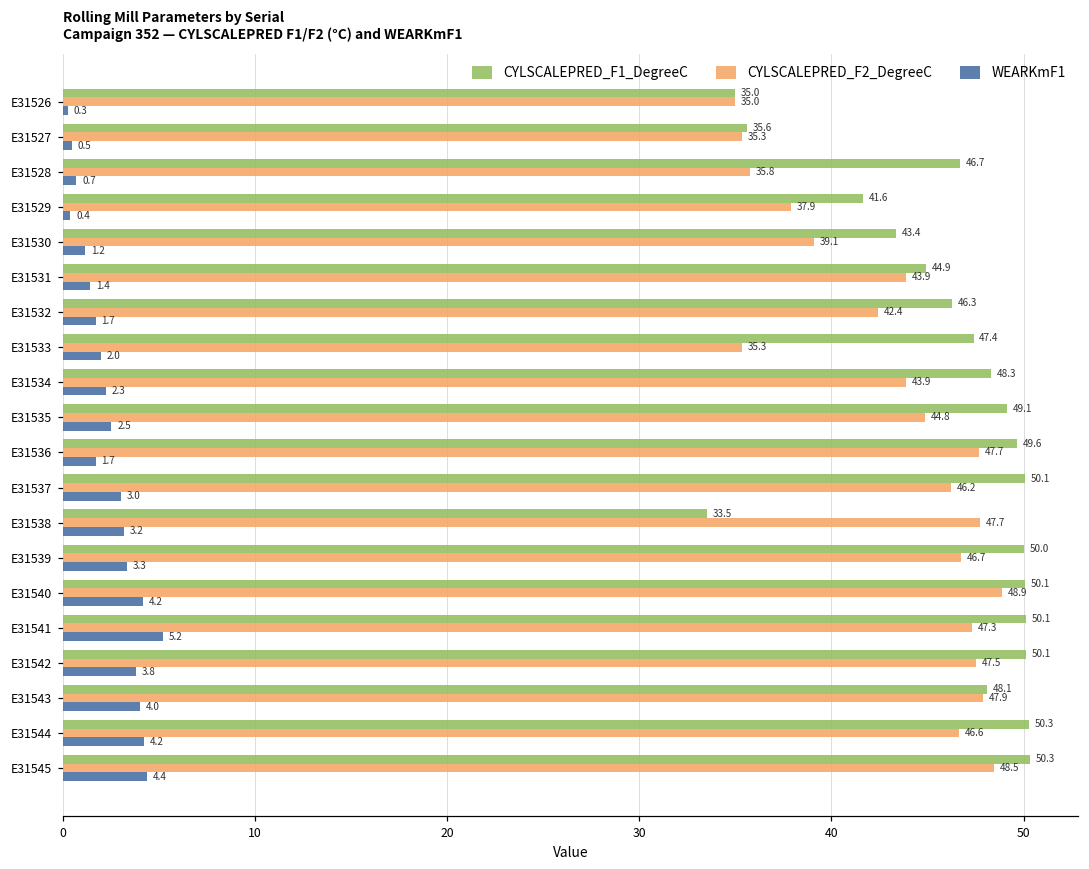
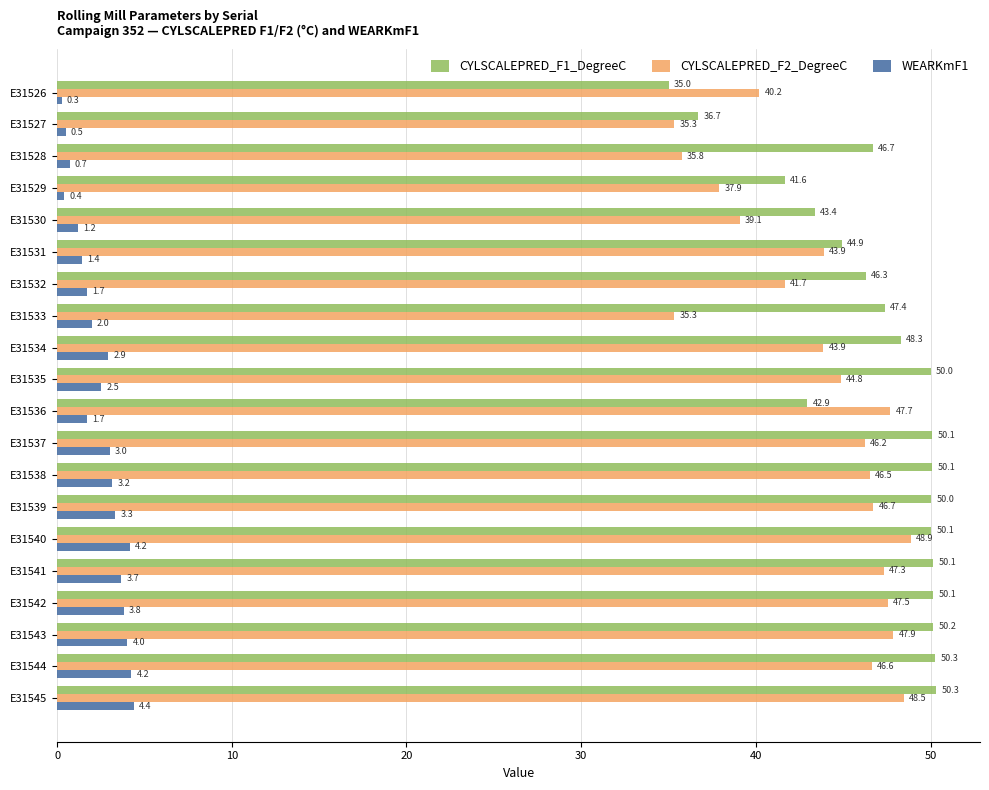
CYLSCALEPRED_F2_DegreeC, E31526: 35.0 -> 40.2
CYLSCALEPRED_F1_DegreeC, E31527: 35.6 -> 36.7
CYLSCALEPRED_F2_DegreeC, E31532: 42.4 -> 41.7
WEARKmF1, E31534: 2.3 -> 2.9
CYLSCALEPRED_F1_DegreeC, E31535: 49.1 -> 50.0
CYLSCALEPRED_F1_DegreeC, E31536: 49.6 -> 42.9
CYLSCALEPRED_F1_DegreeC, E31538: 33.5 -> 50.1
CYLSCALEPRED_F2_DegreeC, E31538: 47.7 -> 46.5
WEARKmF1, E31541: 5.2 -> 3.7
CYLSCALEPRED_F1_DegreeC, E31543: 48.1 -> 50.2
